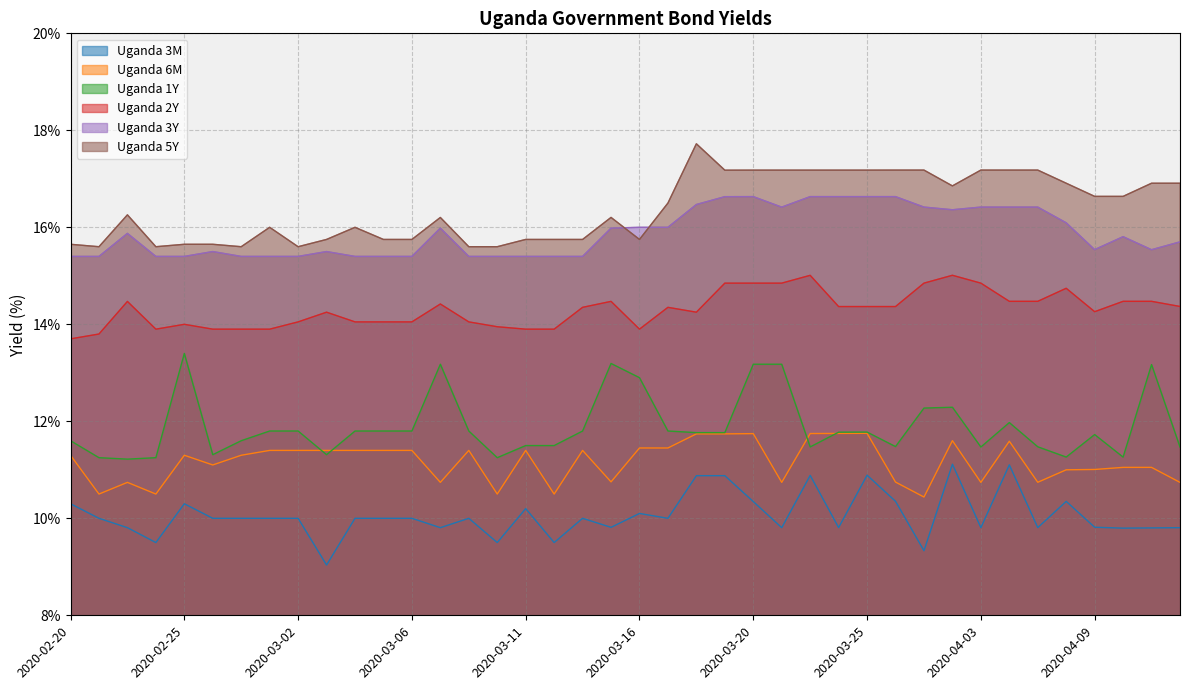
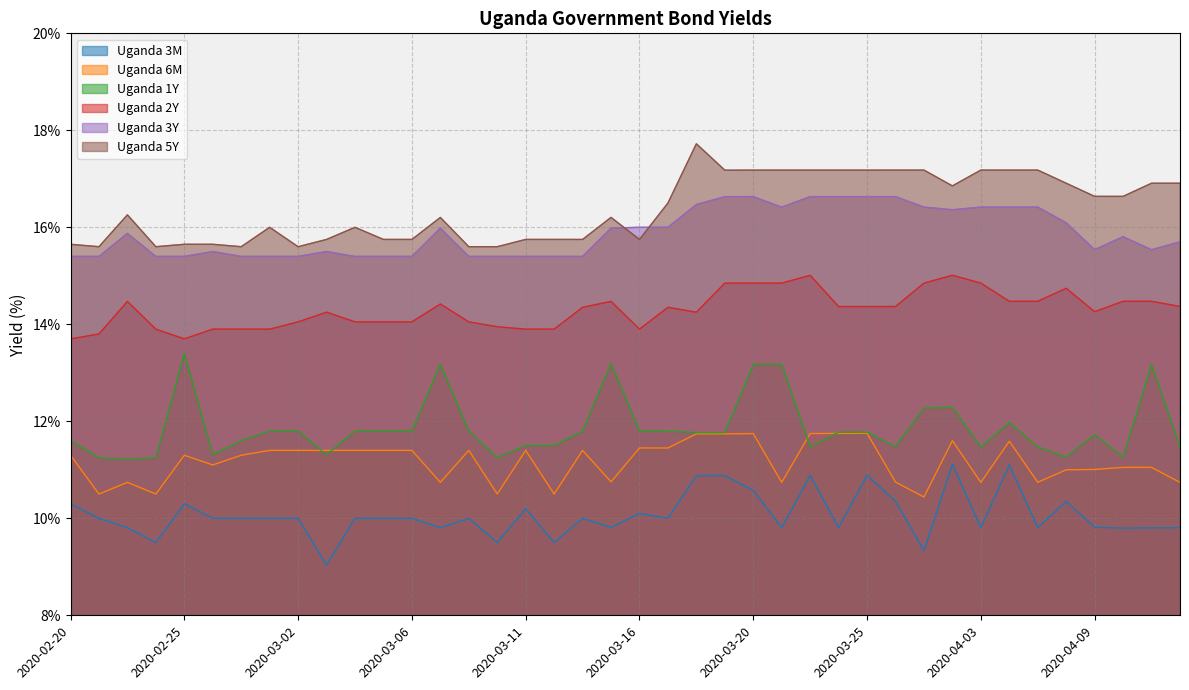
Uganda 2Y, 2020-02-25: 14.0% -> 13.7%
Uganda 1Y, 2020-03-16: 12.9% -> 11.8%
Uganda 3M, 2020-03-20: 10.3% -> 10.6%
